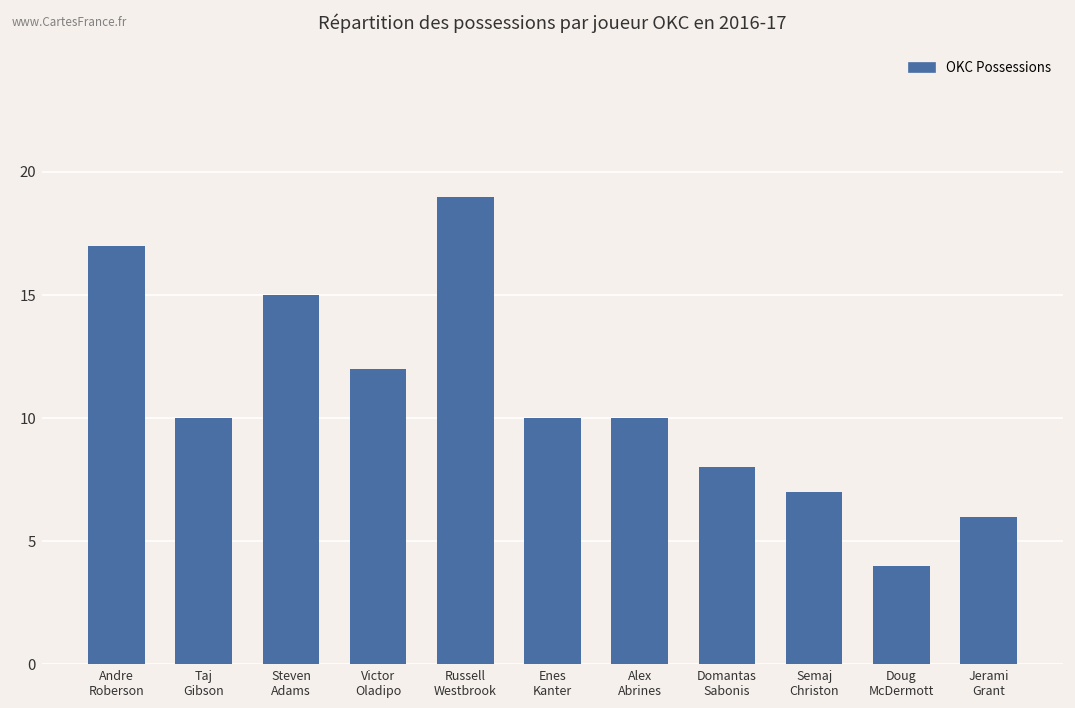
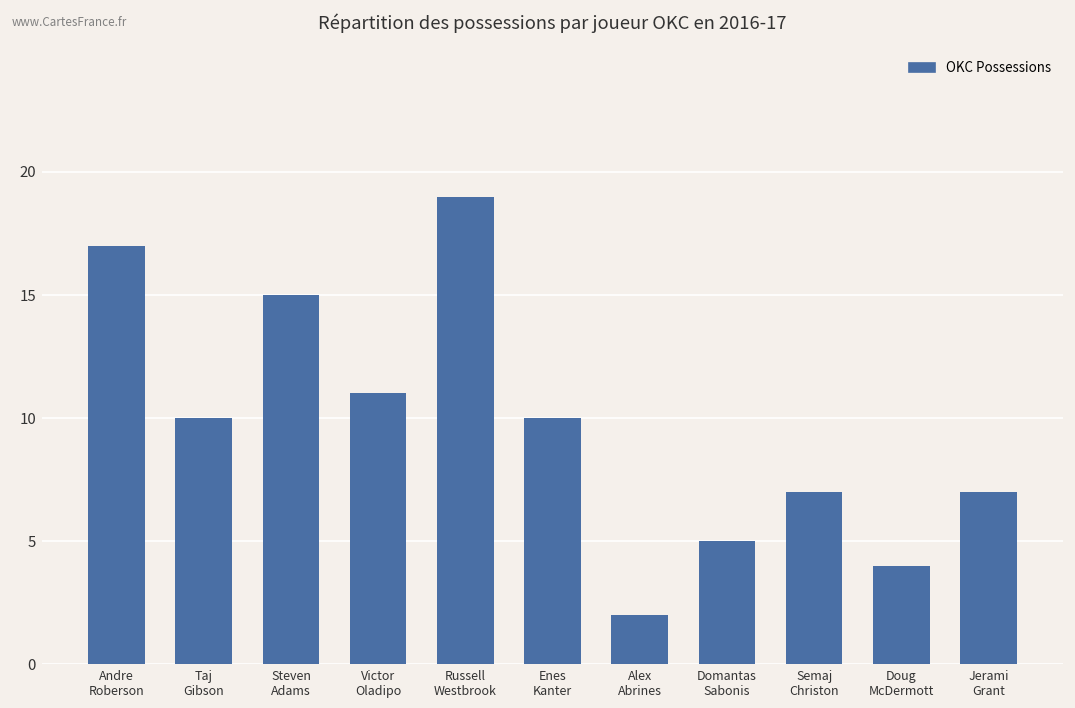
Victor Oladipo: 12 -> 11
Alex Abrines: 10 -> 2
Domantas Sabonis: 8 -> 5
Jerami Grant: 6 -> 7
